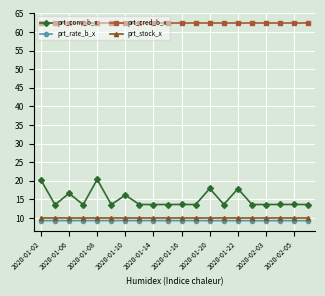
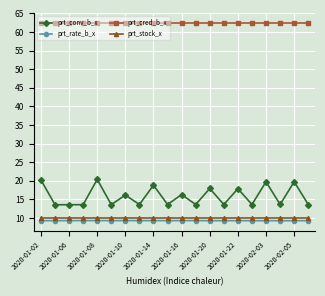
prt_conv_b_x, 2020-01-06: 17 -> 14
prt_conv_b_x, 2020-01-14: 14 -> 19
prt_conv_b_x, 2020-01-16: 14 -> 16
prt_conv_b_x, 2020-02-03: 14 -> 20
prt_conv_b_x, 2020-02-05: 14 -> 20
